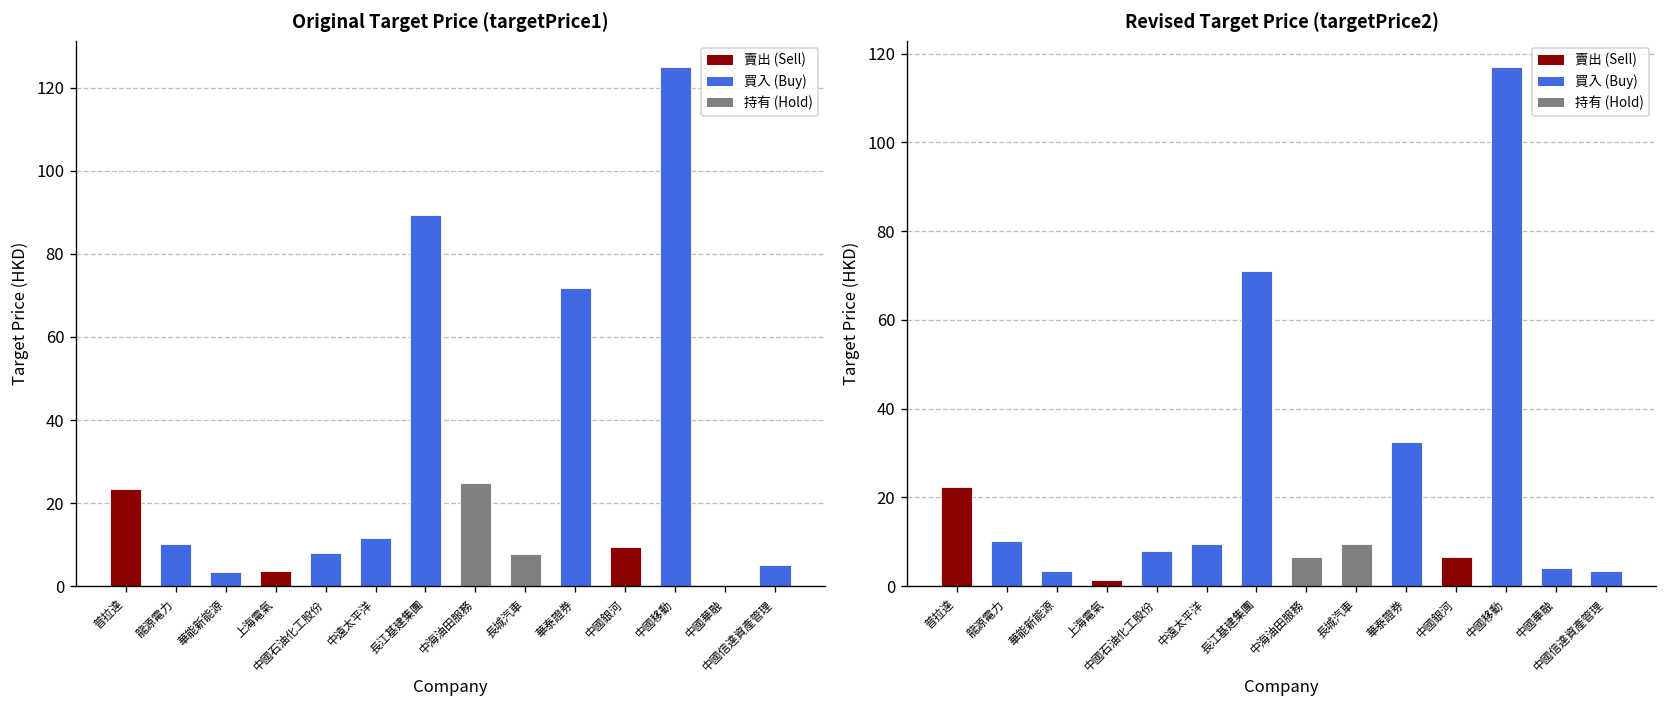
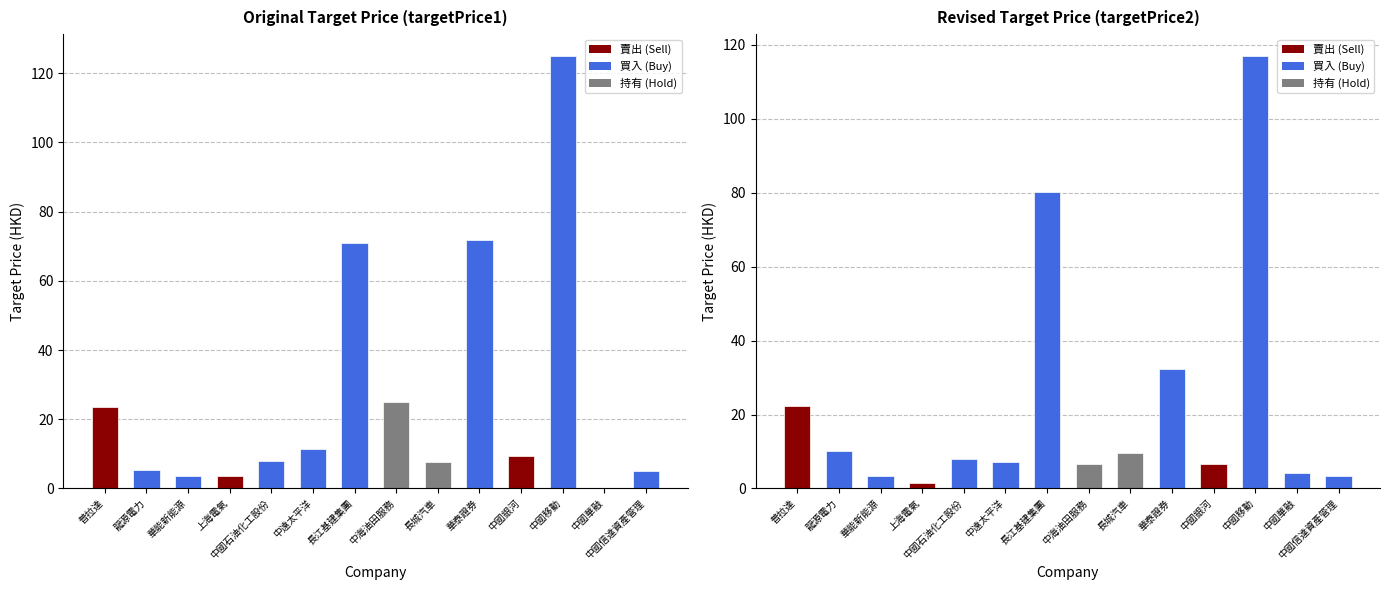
Original Target Price (targetPrice1), 龍源電力: 10 -> 5
Original Target Price (targetPrice1), 長江基建集團: 89 -> 71
Revised Target Price (targetPrice2), 中遠太平洋: 10 -> 7
Revised Target Price (targetPrice2), 長江基建集團: 71 -> 80
